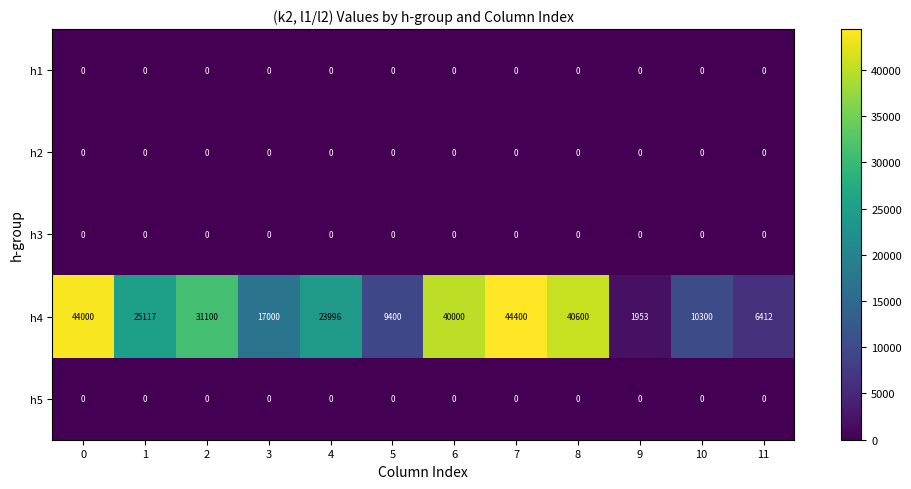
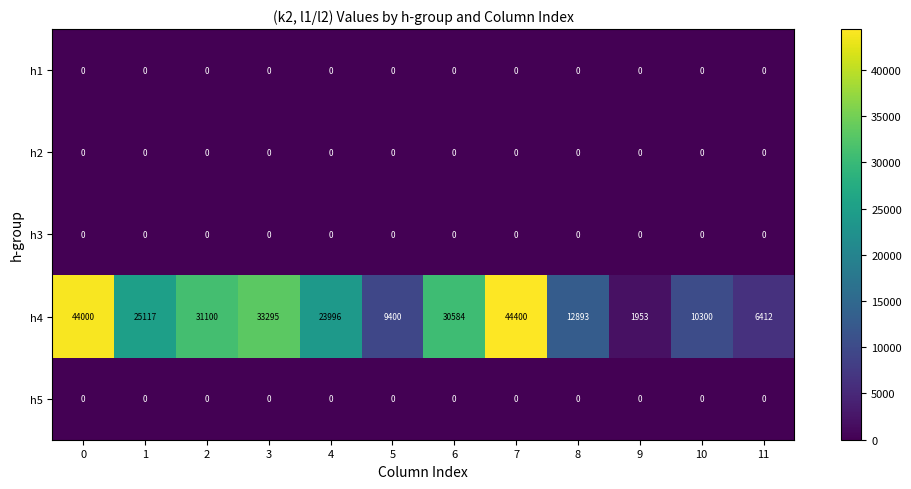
h4, 3: 17000 -> 33295
h4, 6: 40000 -> 30584
h4, 8: 40600 -> 12893
